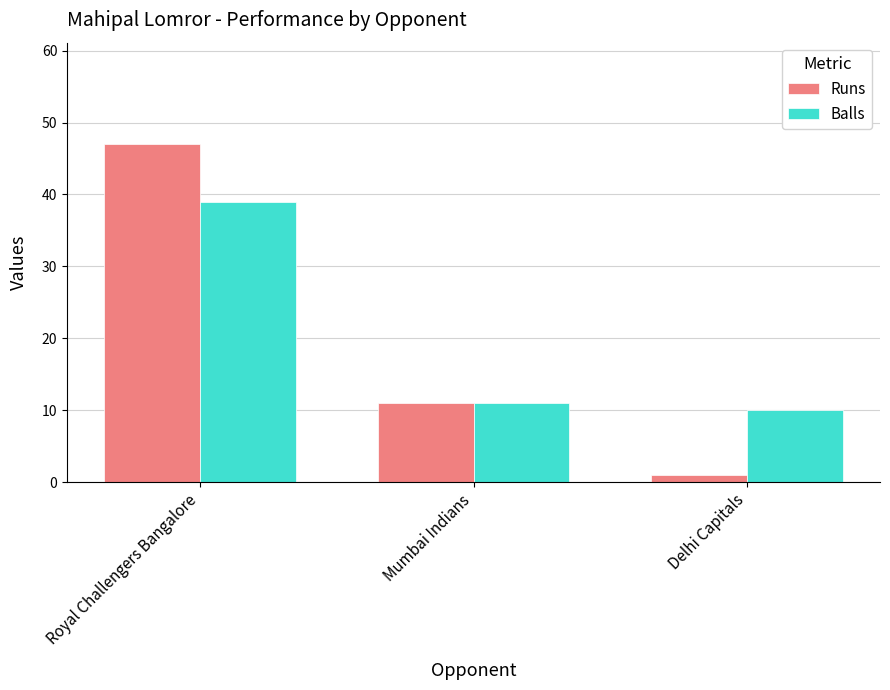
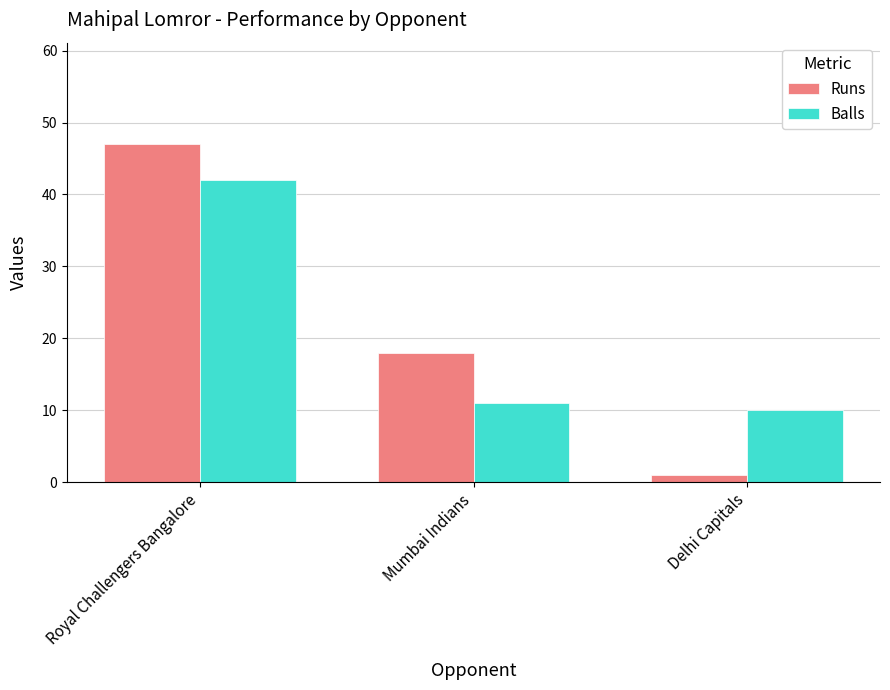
Balls, Royal Challengers Bangalore: 39 -> 42
Runs, Mumbai Indians: 11 -> 18
